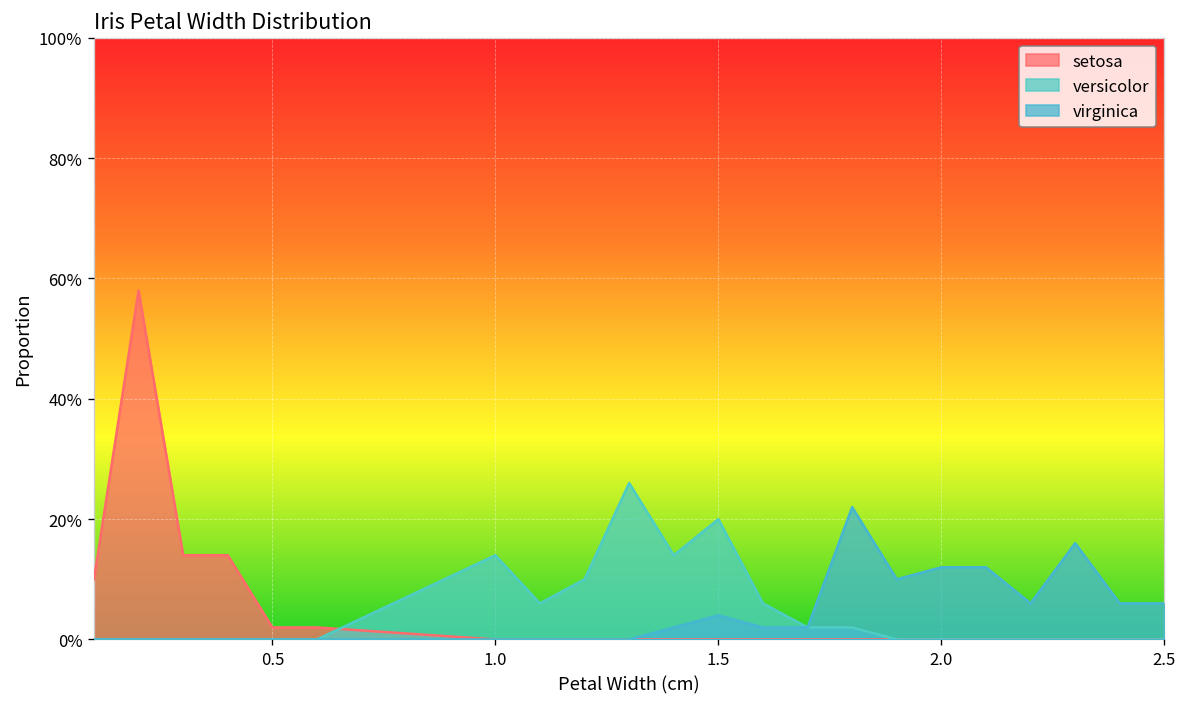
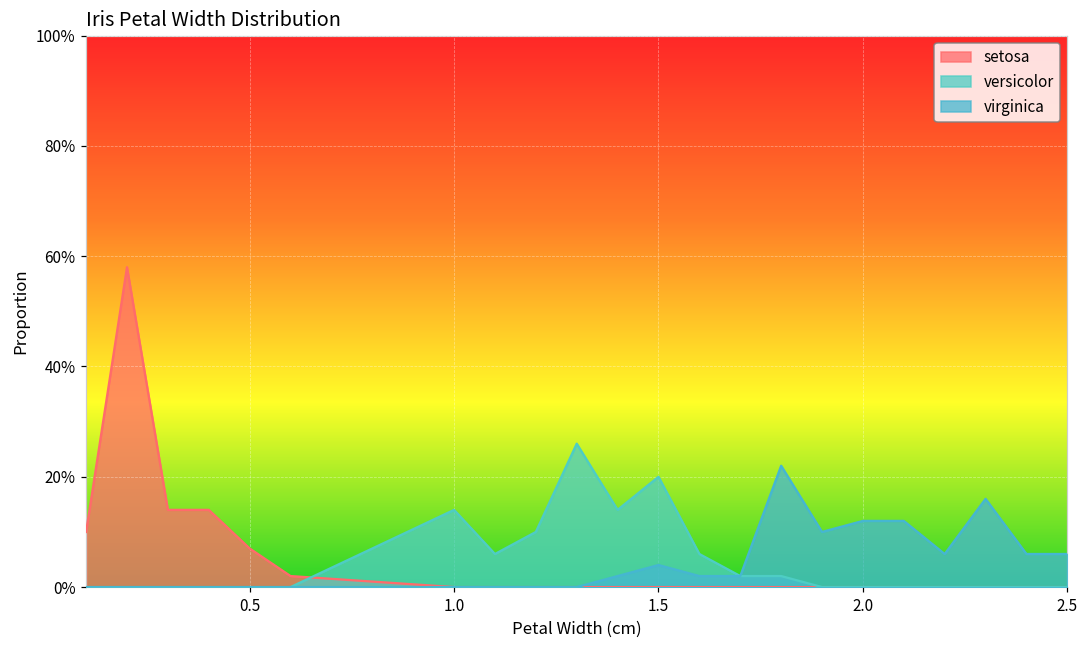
setosa, 0.5: 2% -> 7%
